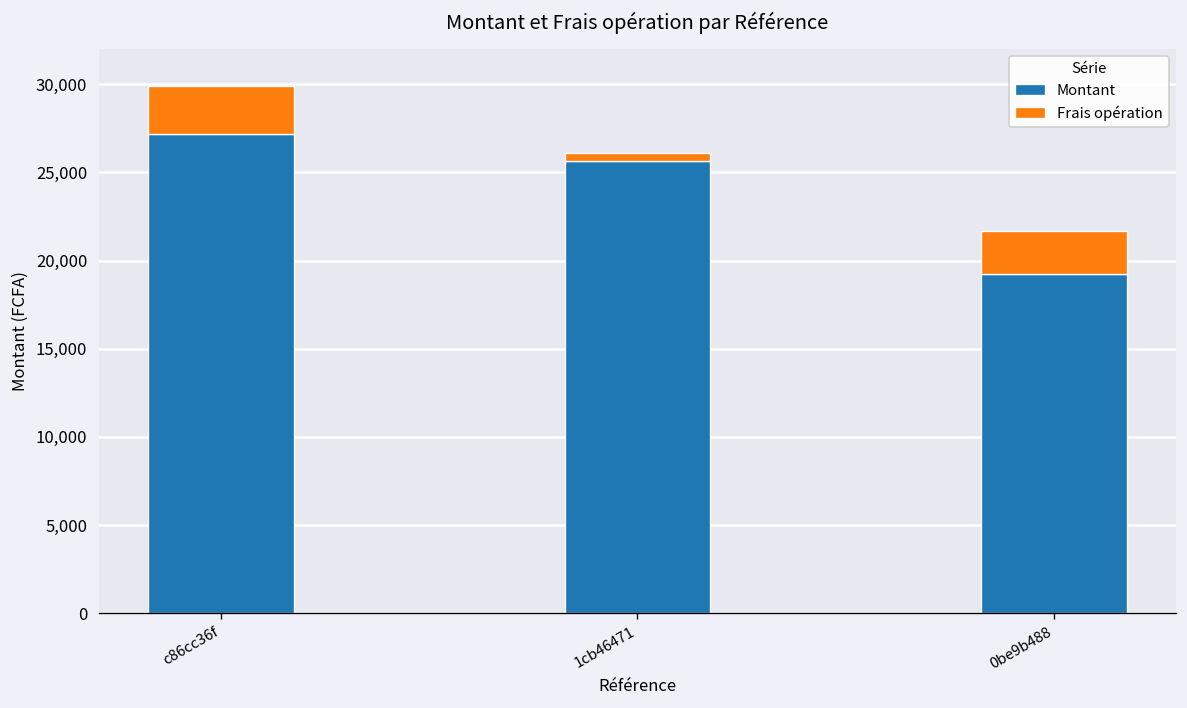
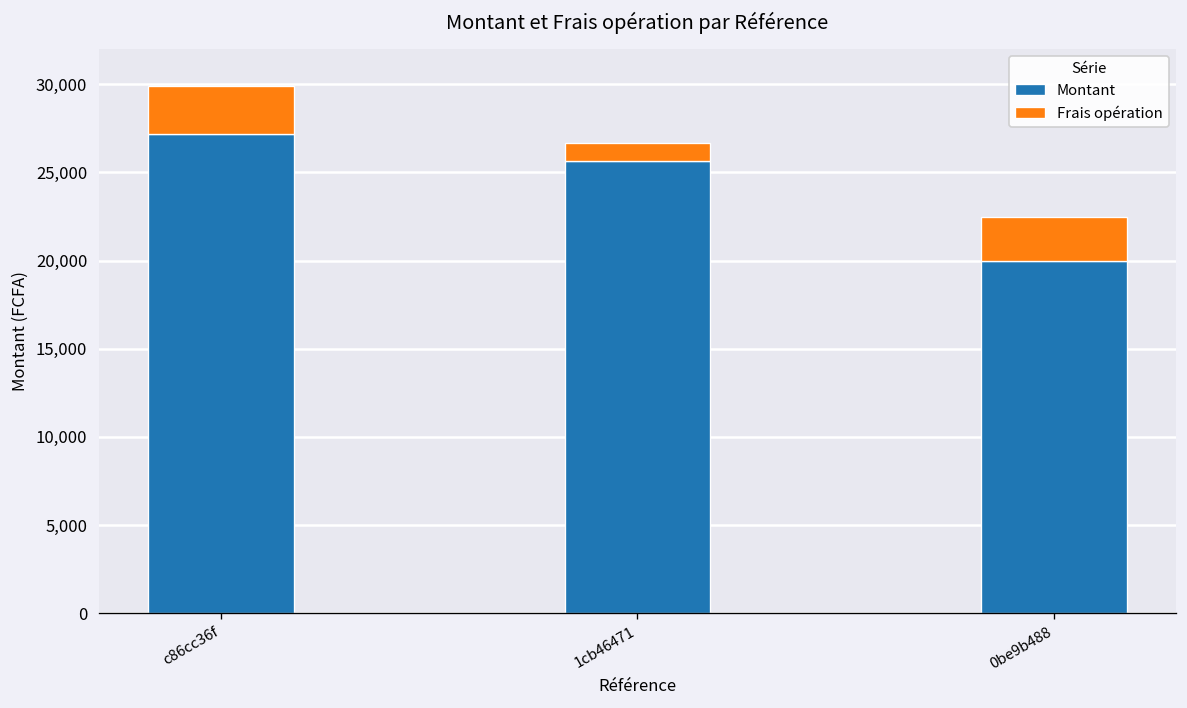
Frais opération, 1cb46471: 400 -> 1,000
Montant, 0be9b488: 19,200 -> 20,000
